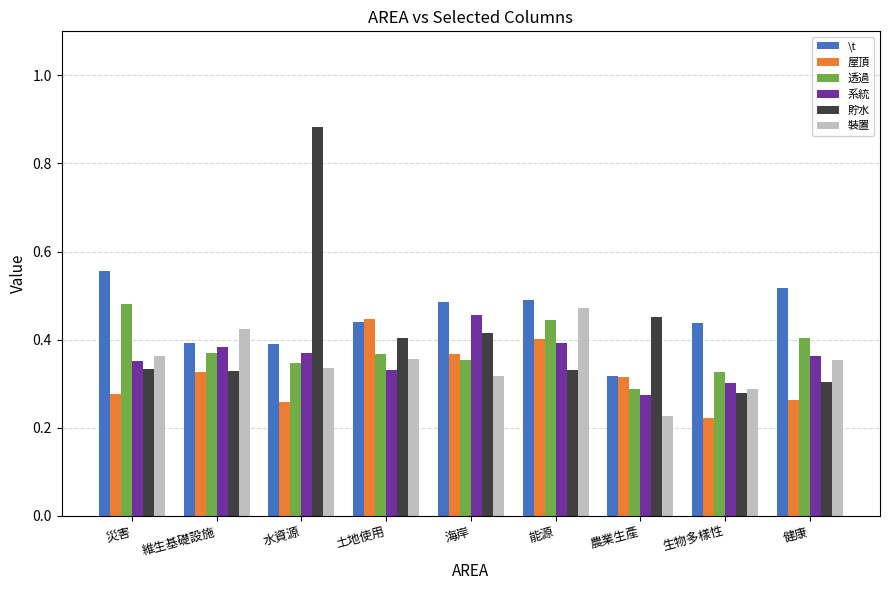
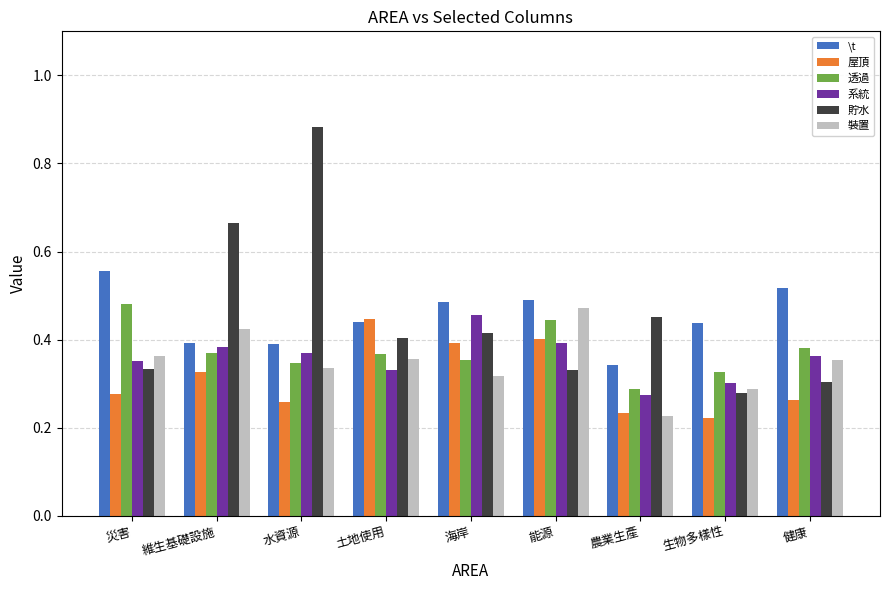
貯水, 維生基礎設施: 0.33 -> 0.66
屋頂, 海岸: 0.37 -> 0.39
\t, 農業生產: 0.32 -> 0.34
屋頂, 農業生產: 0.32 -> 0.23
透過, 健康: 0.40 -> 0.38
